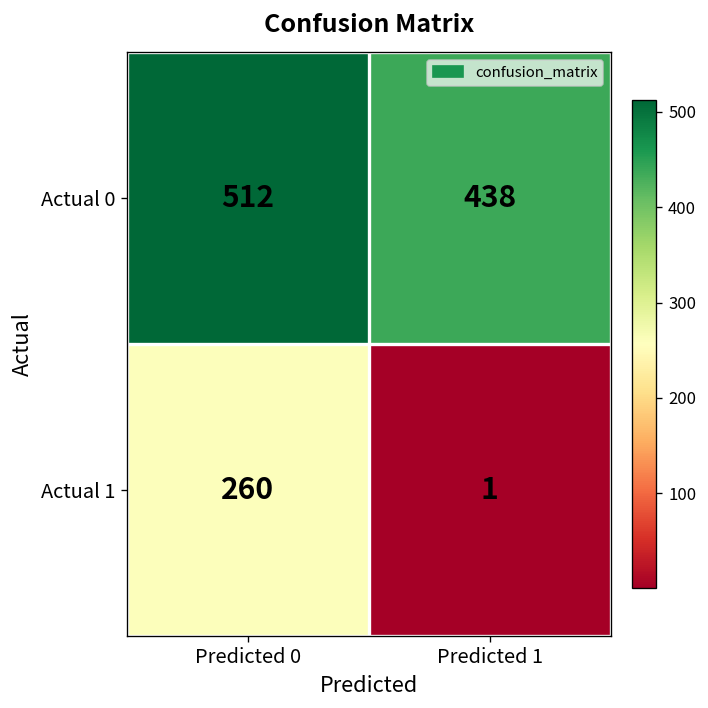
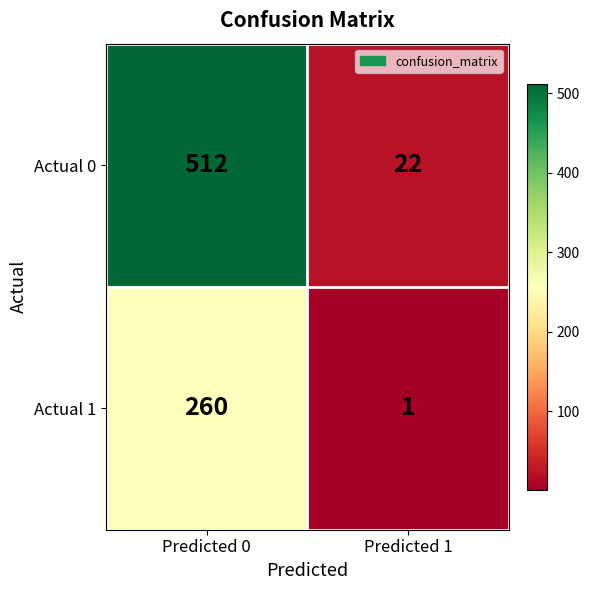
Actual 0, Predicted 1: 438 -> 22
